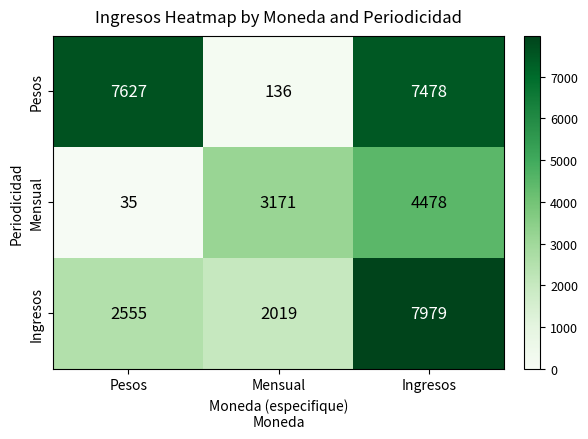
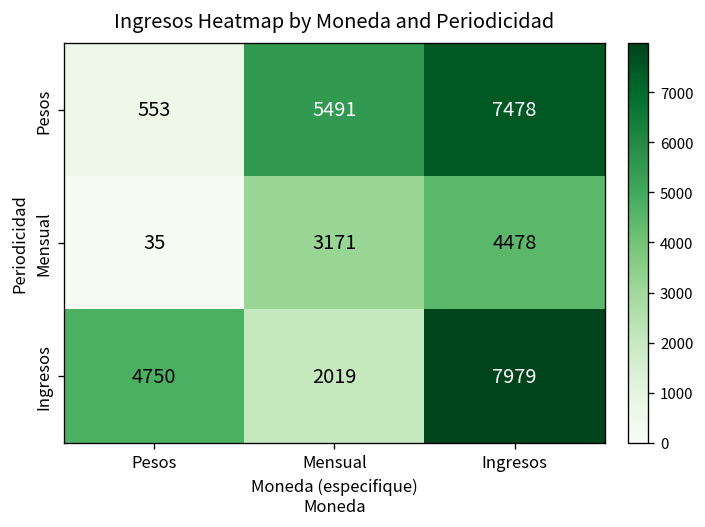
Pesos, Pesos: 7627 -> 553
Pesos, Mensual: 136 -> 5491
Ingresos, Pesos: 2555 -> 4750
